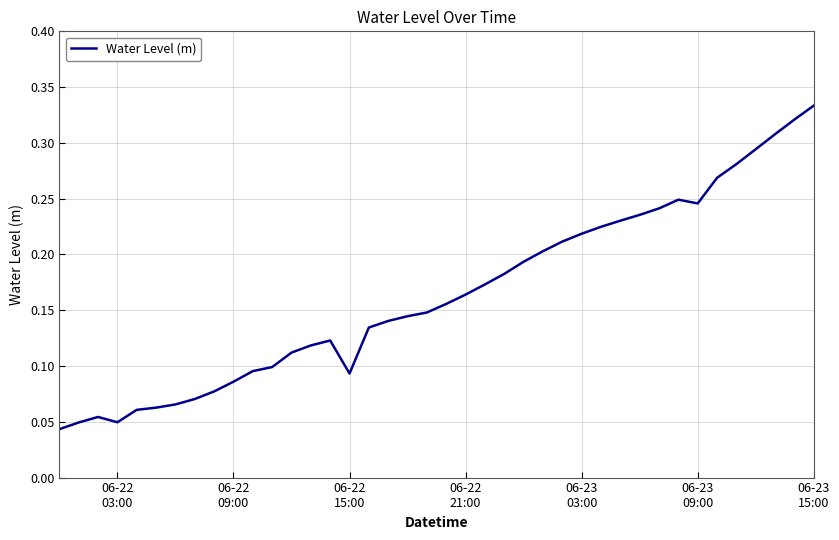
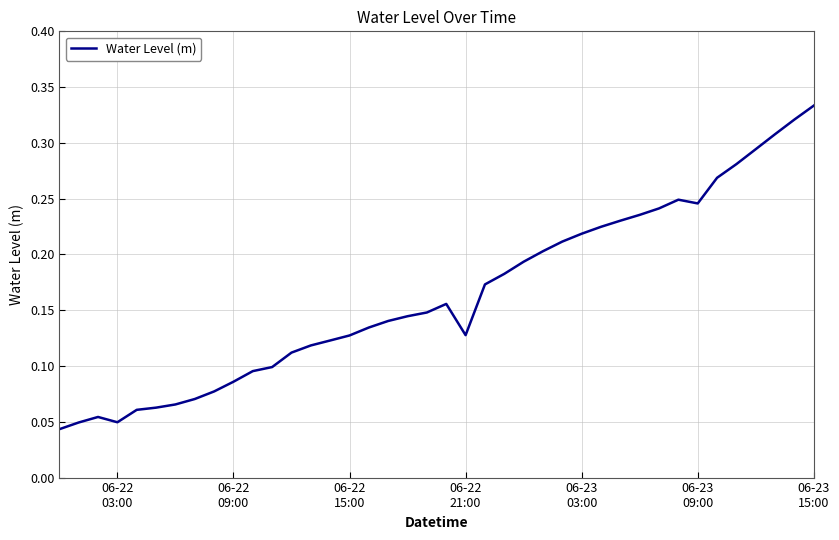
06-22 15:00: 0.093 -> 0.127
06-22 21:00: 0.164 -> 0.128
